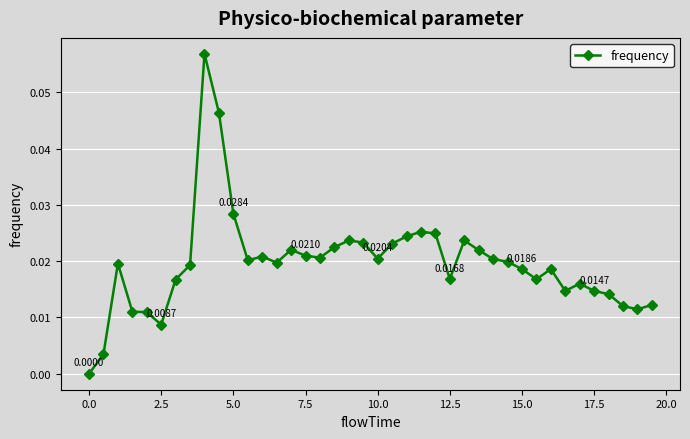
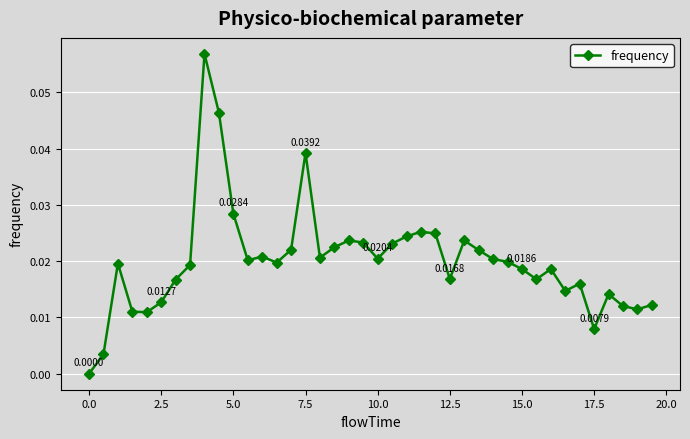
2.5: 0.0087 -> 0.0127
7.5: 0.0210 -> 0.0392
17.5: 0.0147 -> 0.0079
